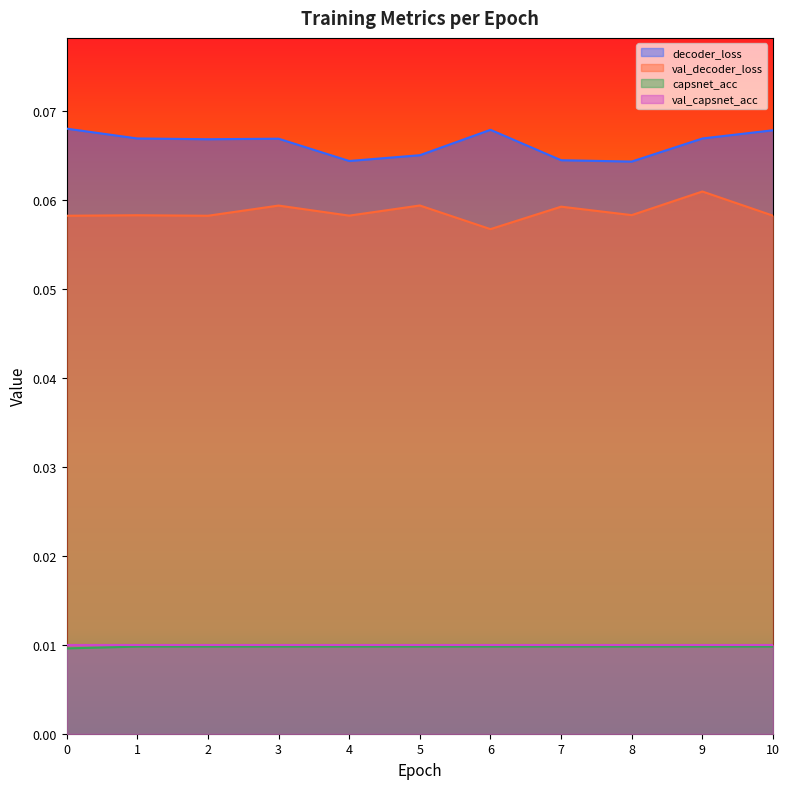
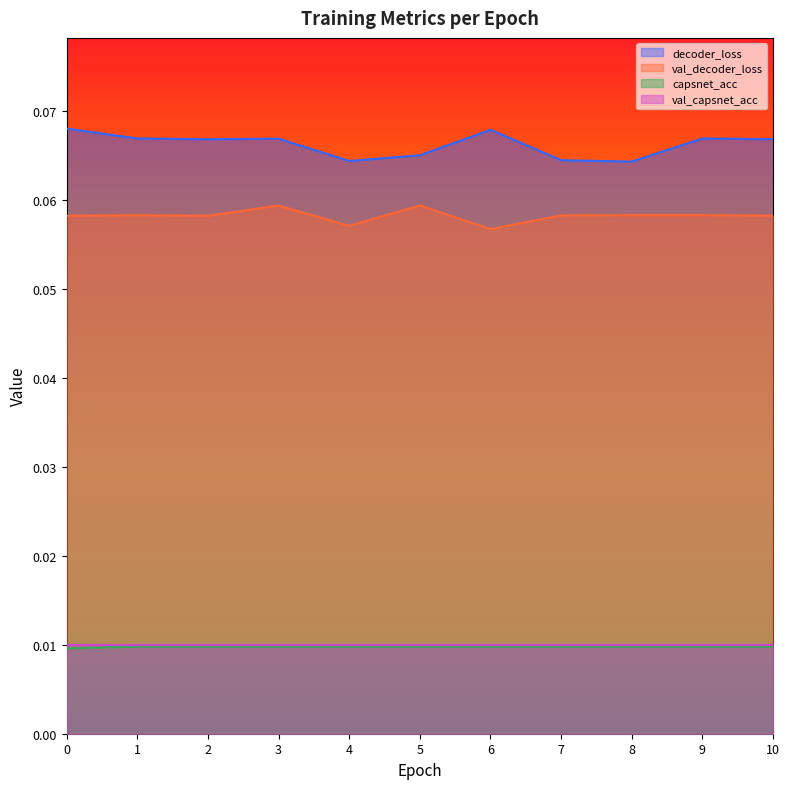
val_decoder_loss, 4: 0.058 -> 0.057
val_decoder_loss, 7: 0.059 -> 0.058
val_decoder_loss, 9: 0.061 -> 0.058
decoder_loss, 10: 0.068 -> 0.067
